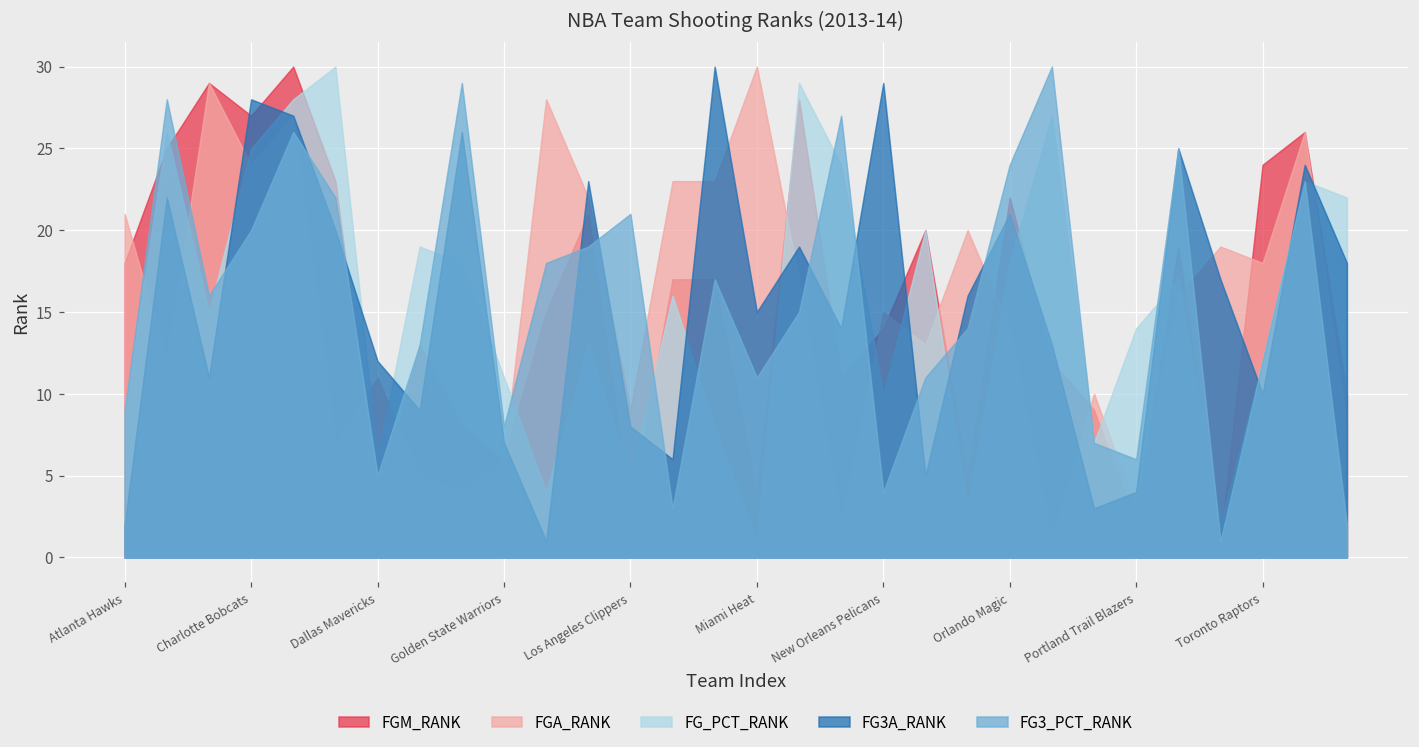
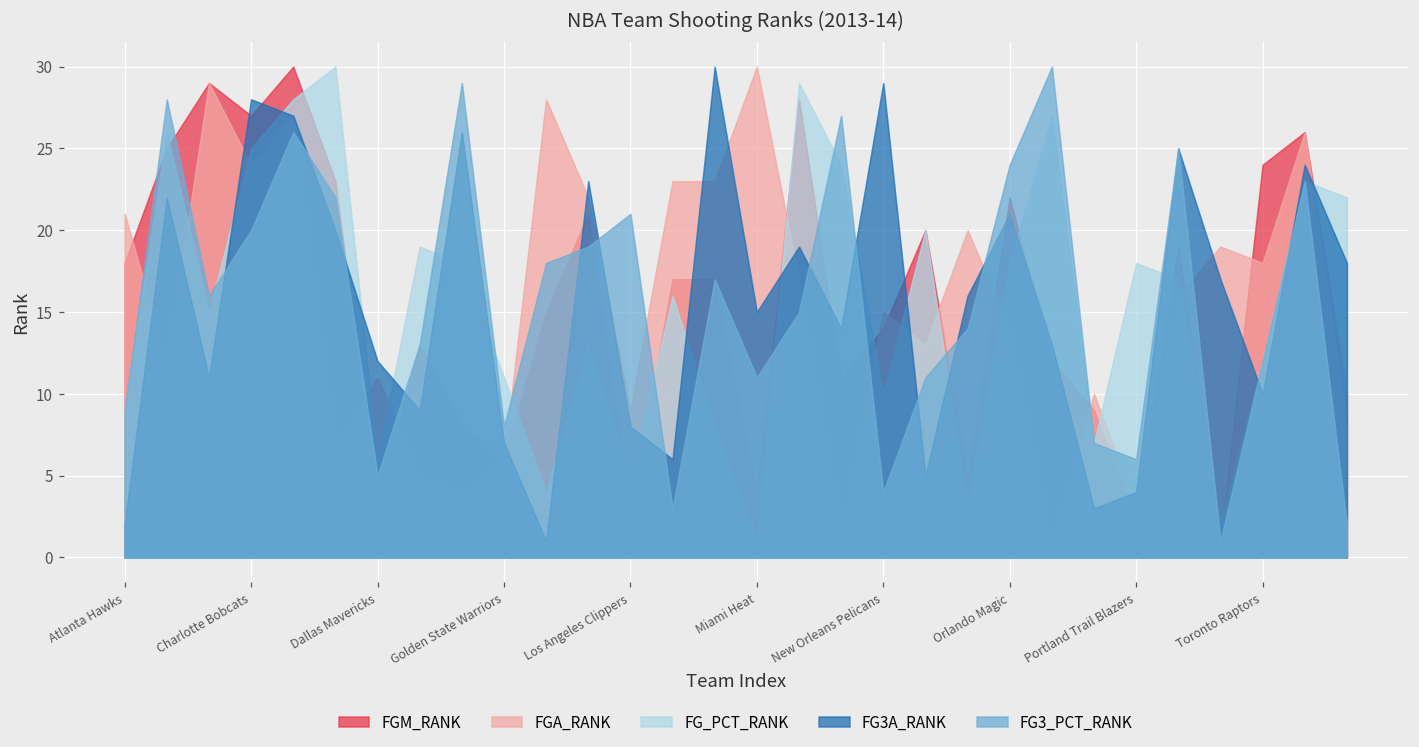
FG_PCT_RANK, Portland Trail Blazers: 14 -> 18
